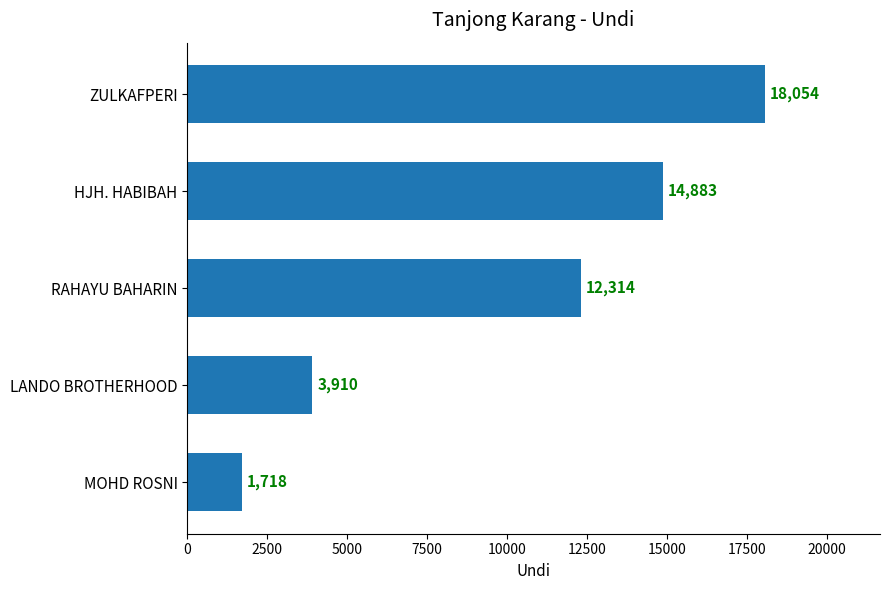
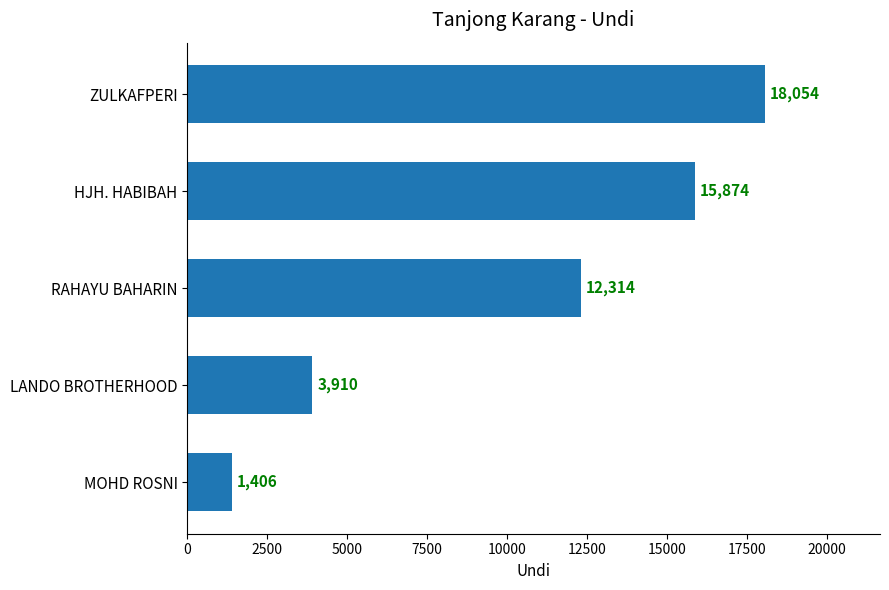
HJH. HABIBAH: 14,883 -> 15,874
MOHD ROSNI: 1,718 -> 1,406
